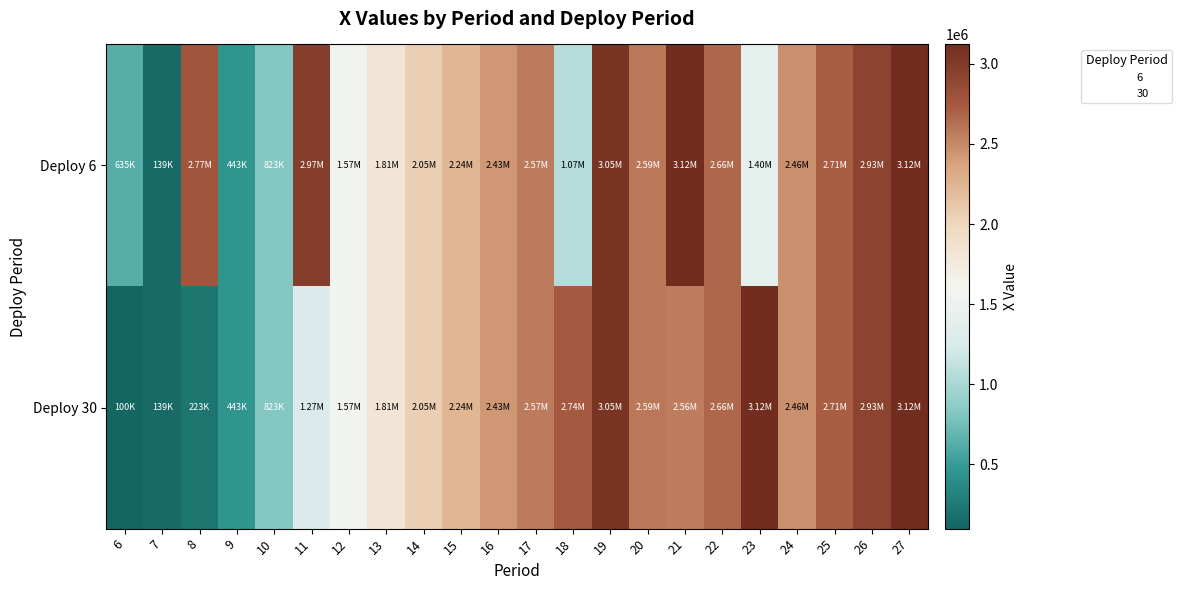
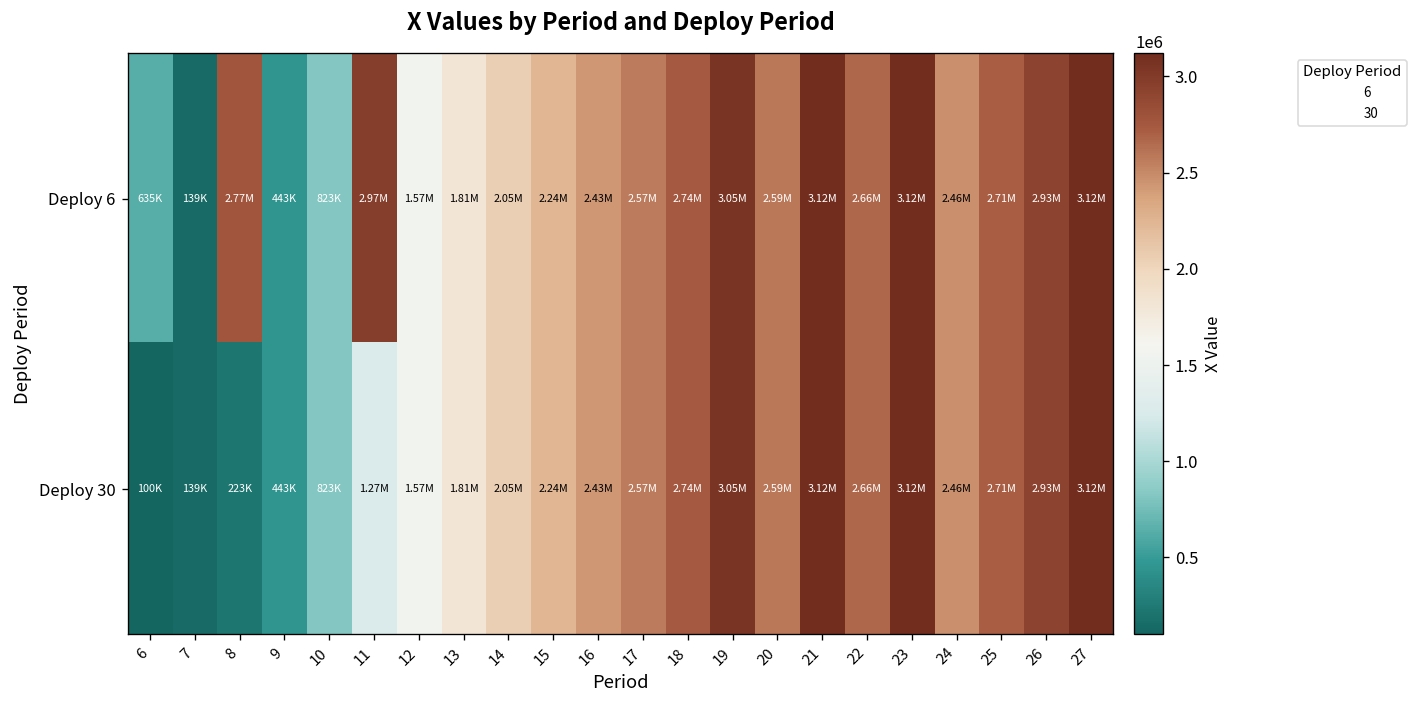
Deploy 6, 18: 1.07M -> 2.74M
Deploy 6, 23: 1.40M -> 3.12M
Deploy 30, 21: 2.56M -> 3.12M
